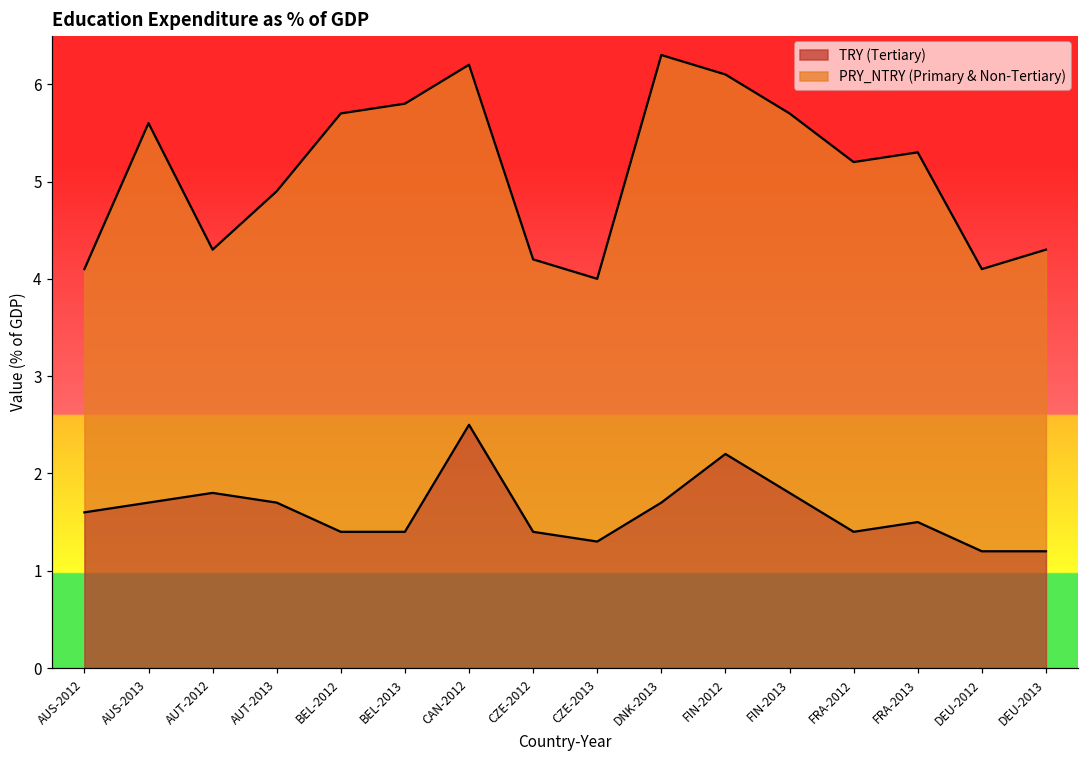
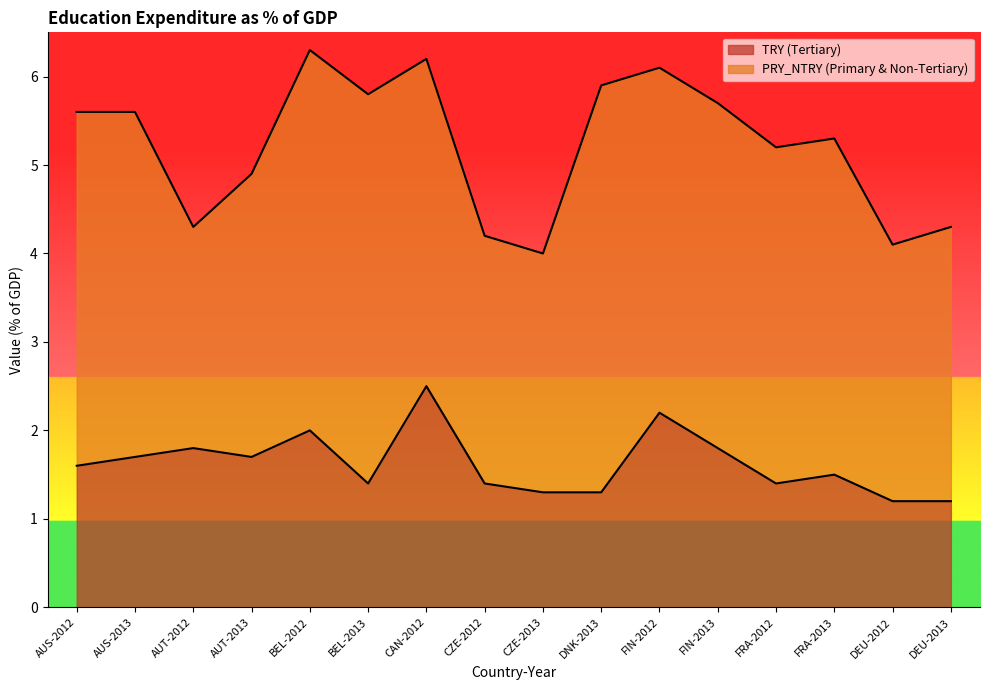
PRY_NTRY (Primary & Non-Tertiary), AUS-2012: 2.5 -> 4.0
TRY (Tertiary), BEL-2012: 1.4 -> 2.0
TRY (Tertiary), DNK-2013: 1.7 -> 1.3
